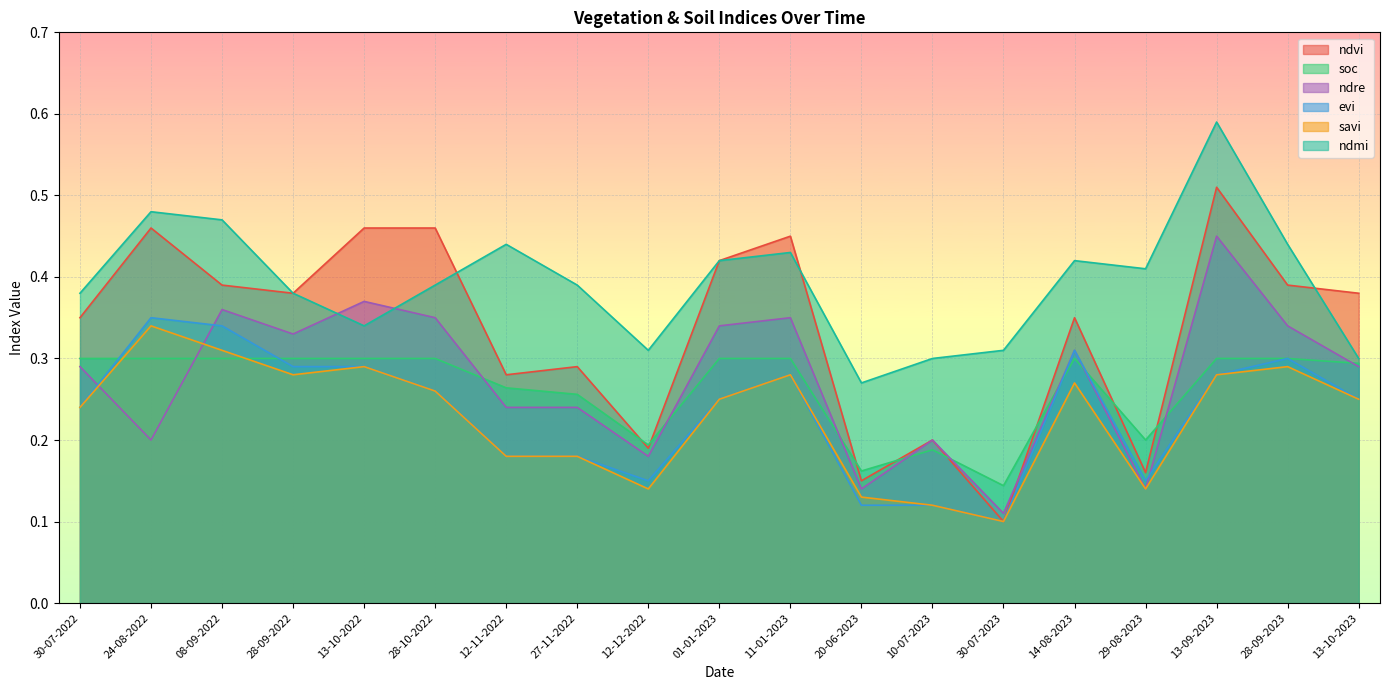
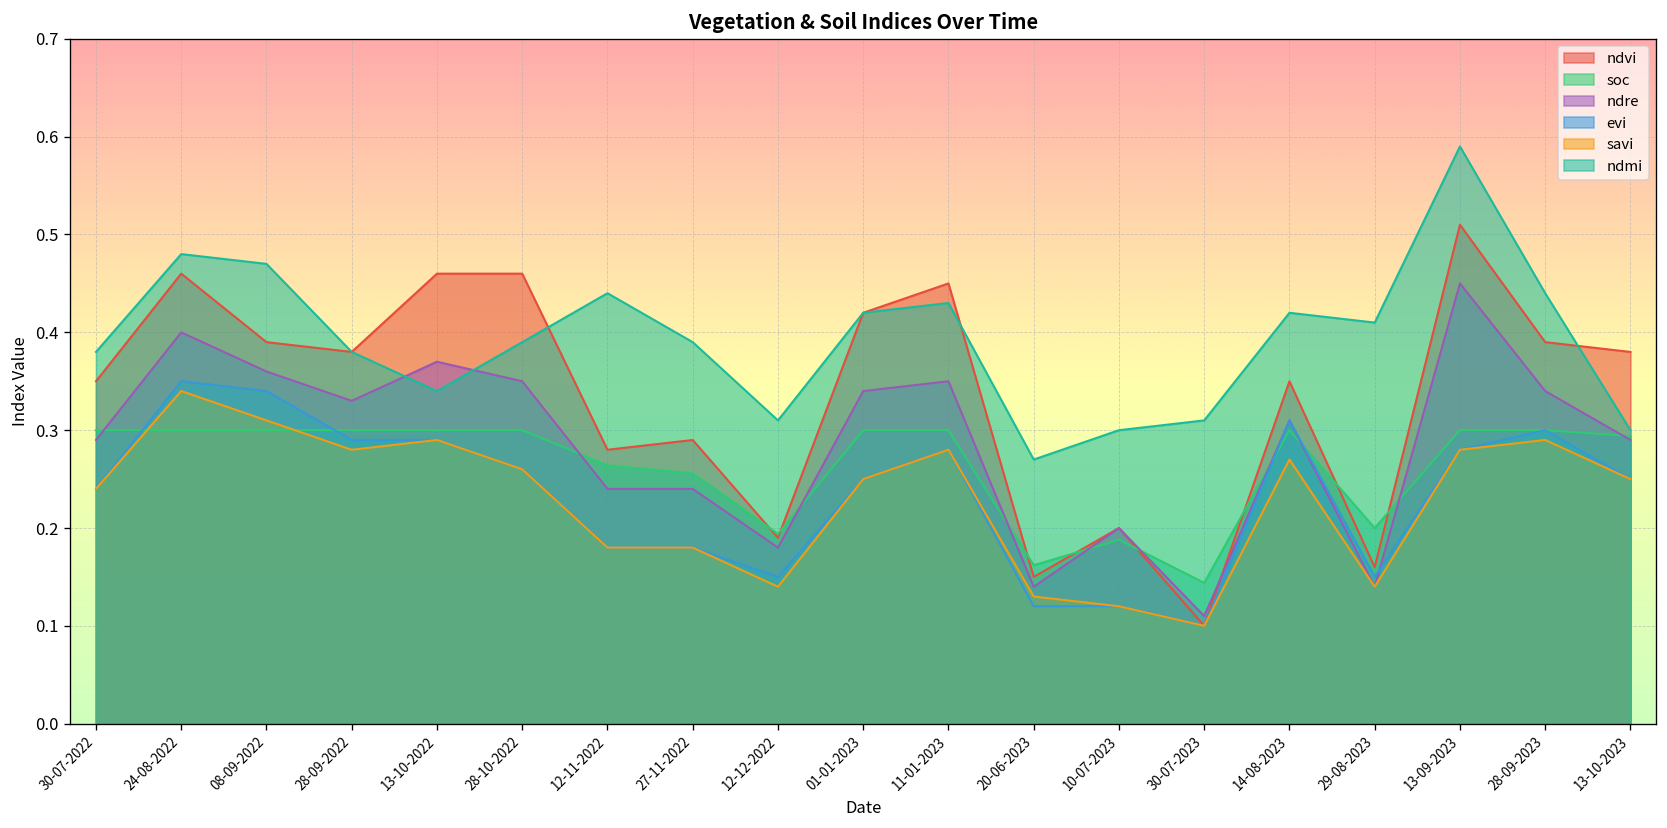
ndre, 24-08-2022: 0.2 -> 0.4
